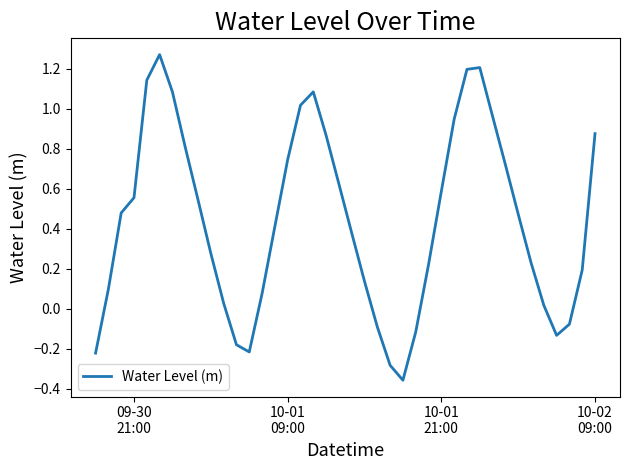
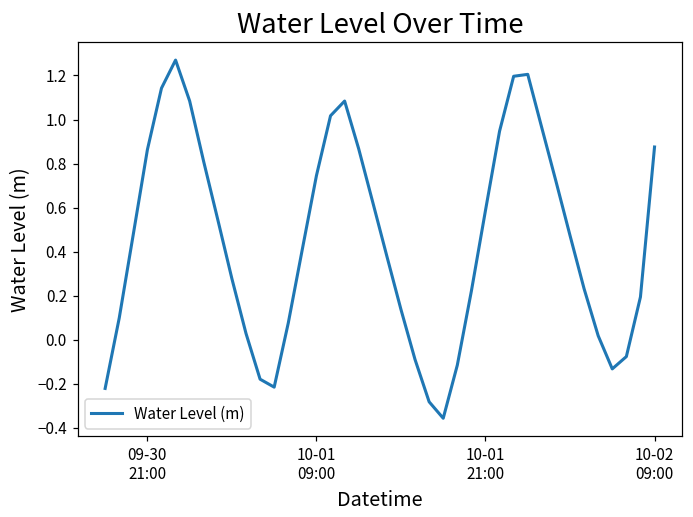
09-30 21:00: 0.55 -> 0.86
